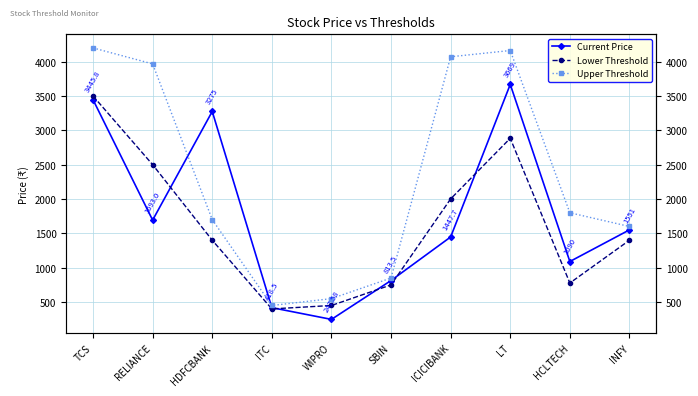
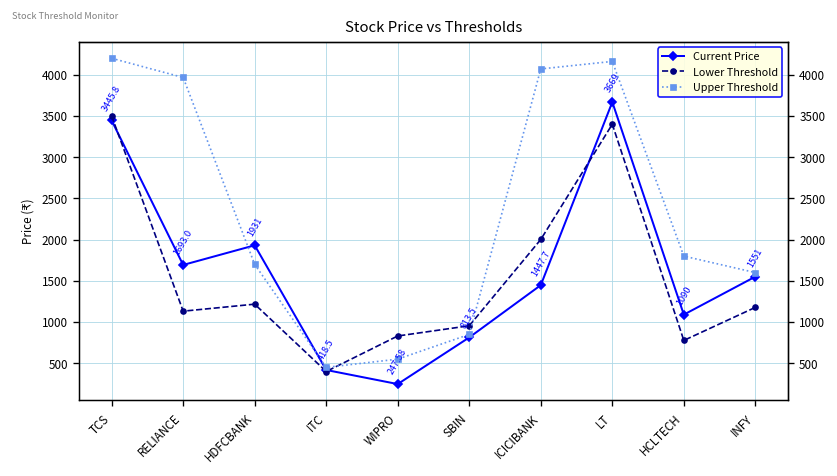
Lower Threshold, RELIANCE: 2500 -> 1100
Current Price, HDFCBANK: 3275 -> 1931
Lower Threshold, HDFCBANK: 1400 -> 1200
Lower Threshold, WIPRO: 500 -> 800
Lower Threshold, SBIN: 800 -> 1000
Lower Threshold, LT: 2900 -> 3400
Lower Threshold, INFY: 1400 -> 1200
